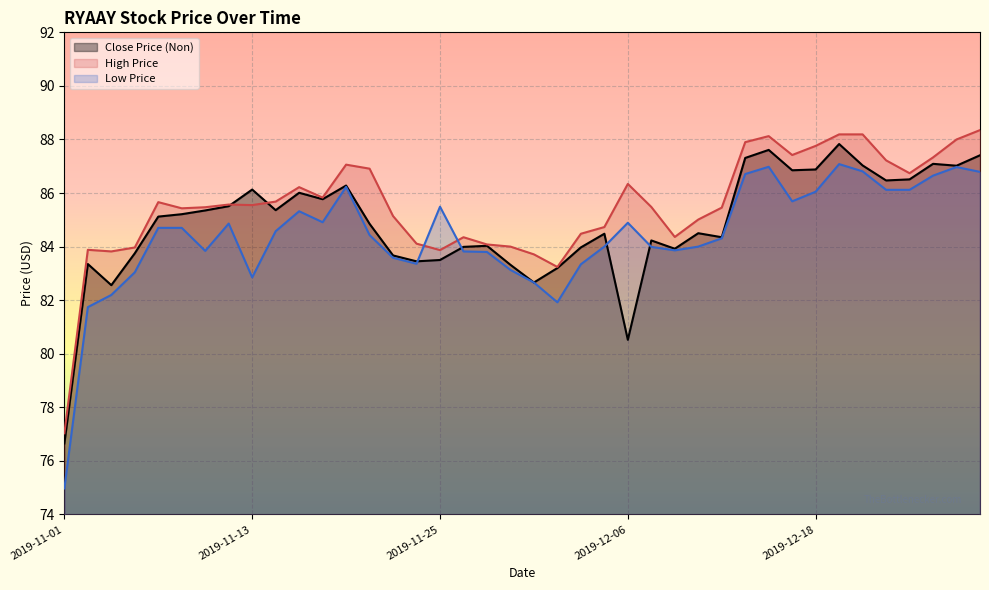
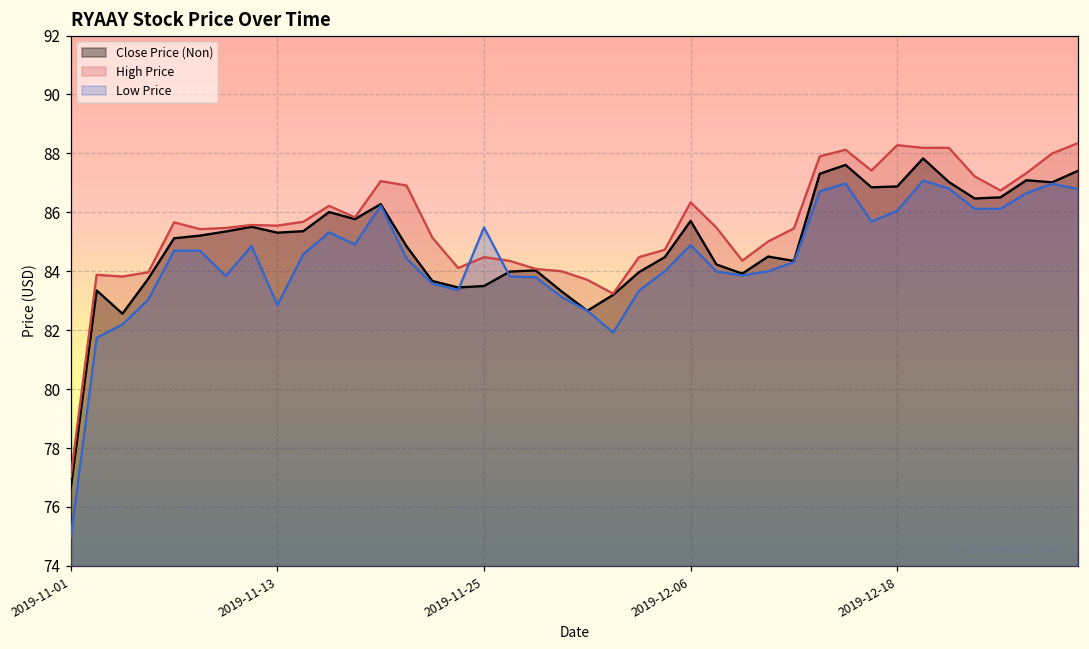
Close Price (Non), 2019-11-13: 86.1 -> 85.3
High Price, 2019-11-25: 83.9 -> 84.5
Close Price (Non), 2019-12-06: 80.5 -> 85.7
High Price, 2019-12-18: 87.8 -> 88.3
